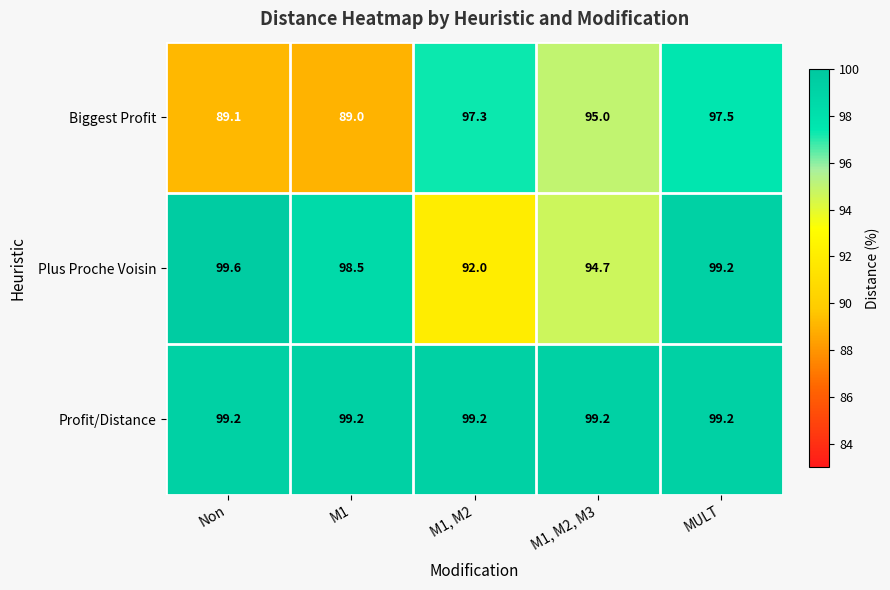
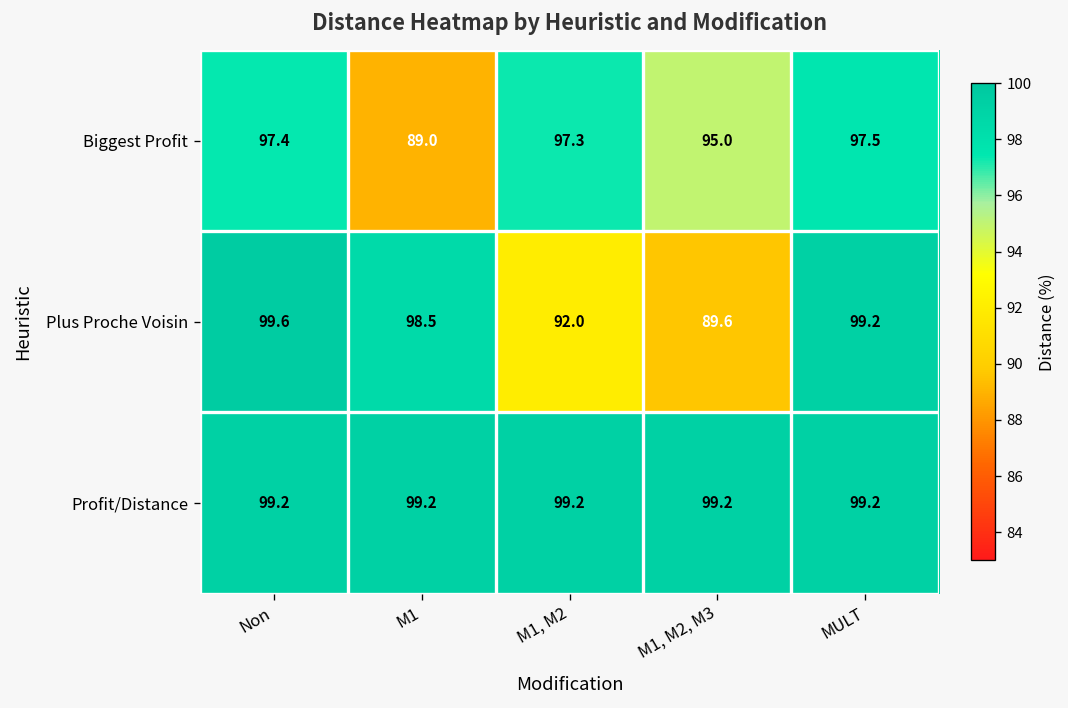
Biggest Profit, Non: 89.1 -> 97.4
Plus Proche Voisin, M1, M2, M3: 94.7 -> 89.6
